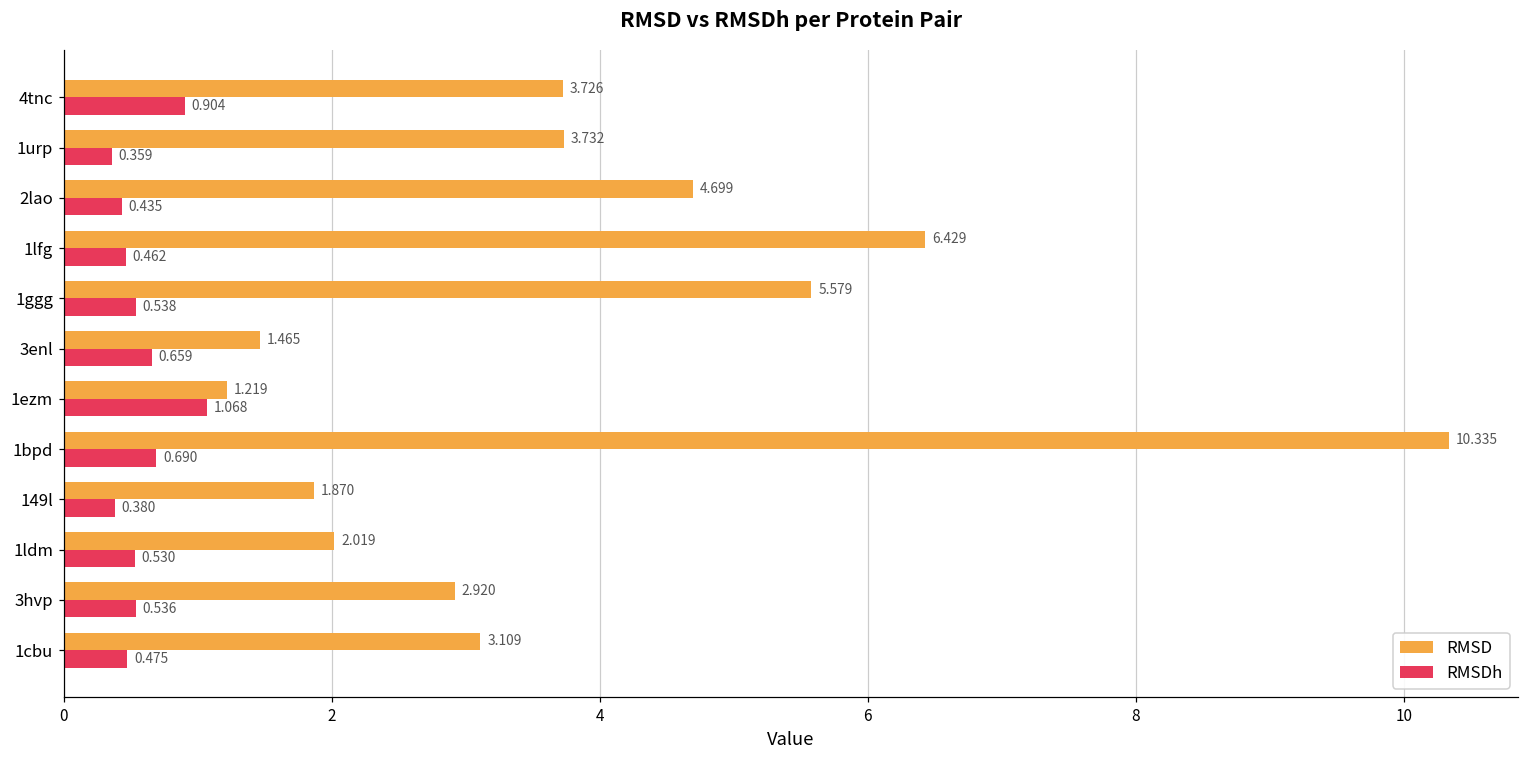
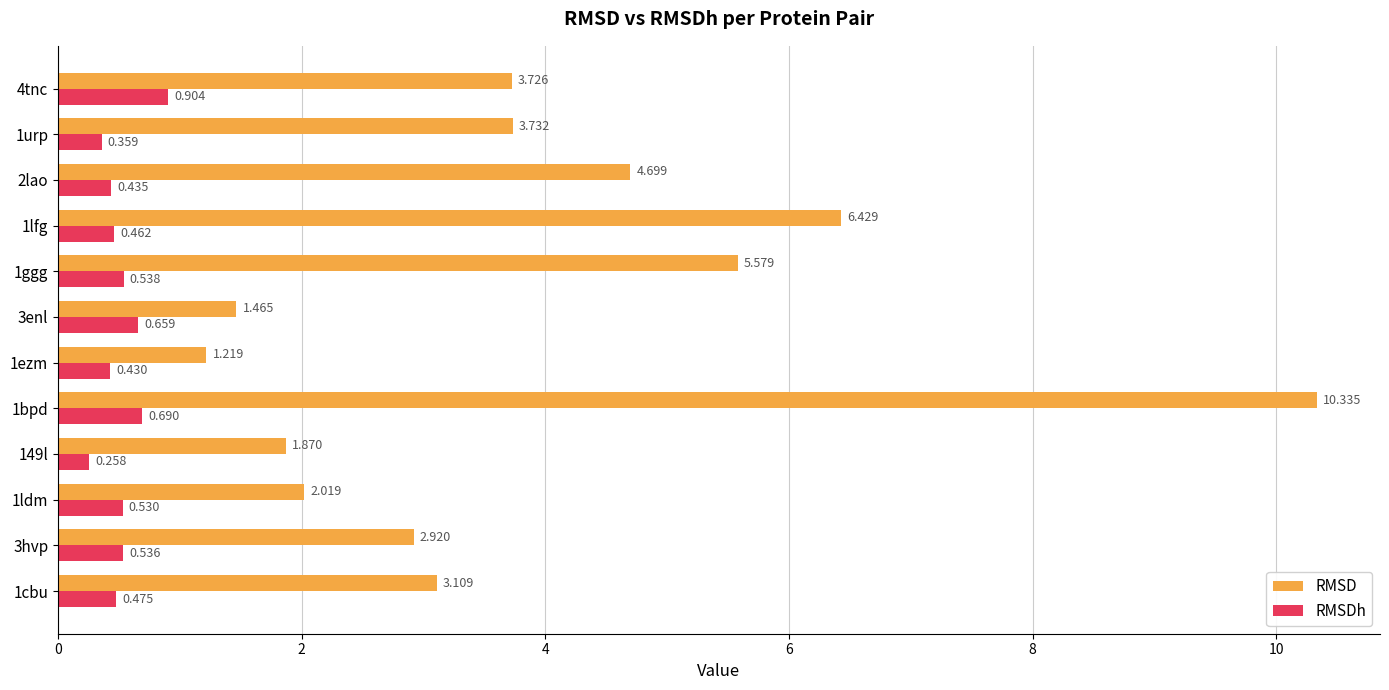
RMSDh, 1ezm: 1.068 -> 0.430
RMSDh, 149l: 0.380 -> 0.258
